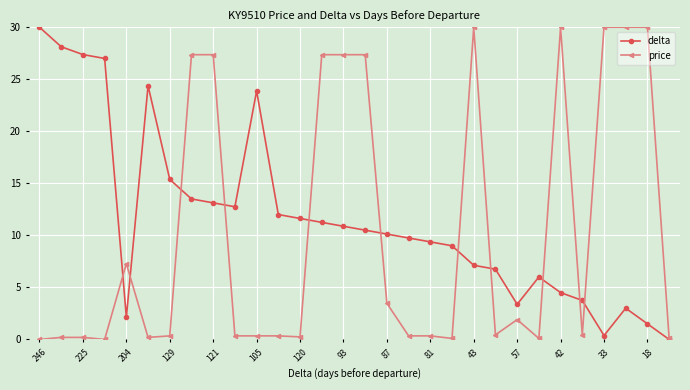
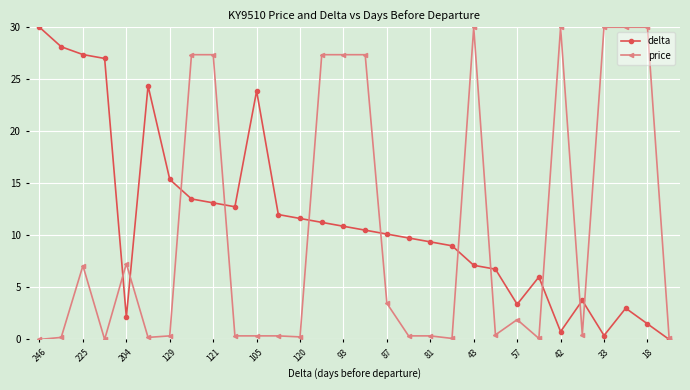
price, 225: 0.2 -> 7.1
delta, 42: 4.5 -> 0.8
